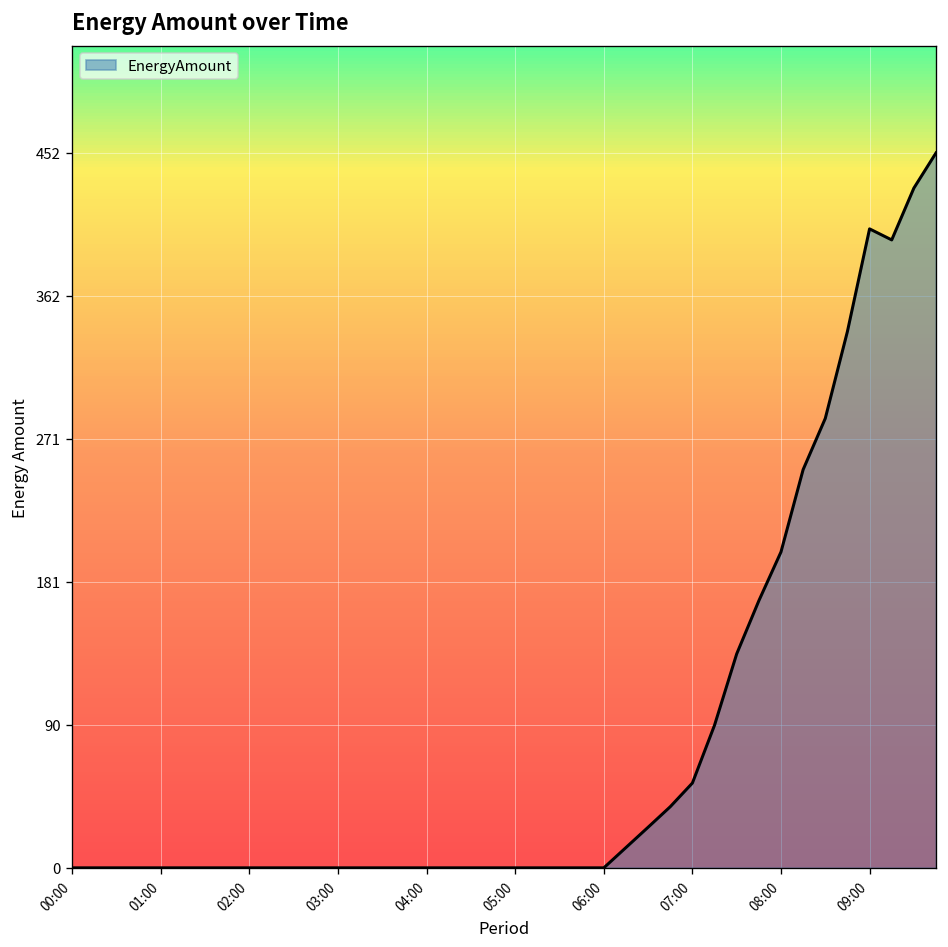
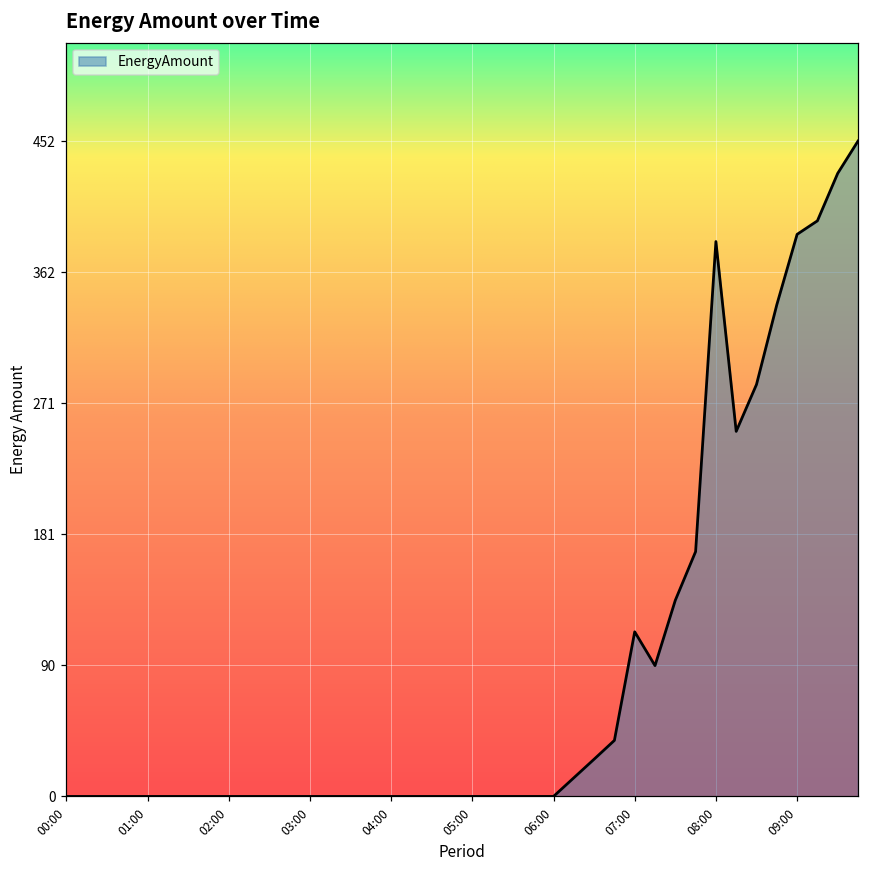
07:00: 54 -> 114
08:00: 200 -> 383
09:00: 404 -> 388
